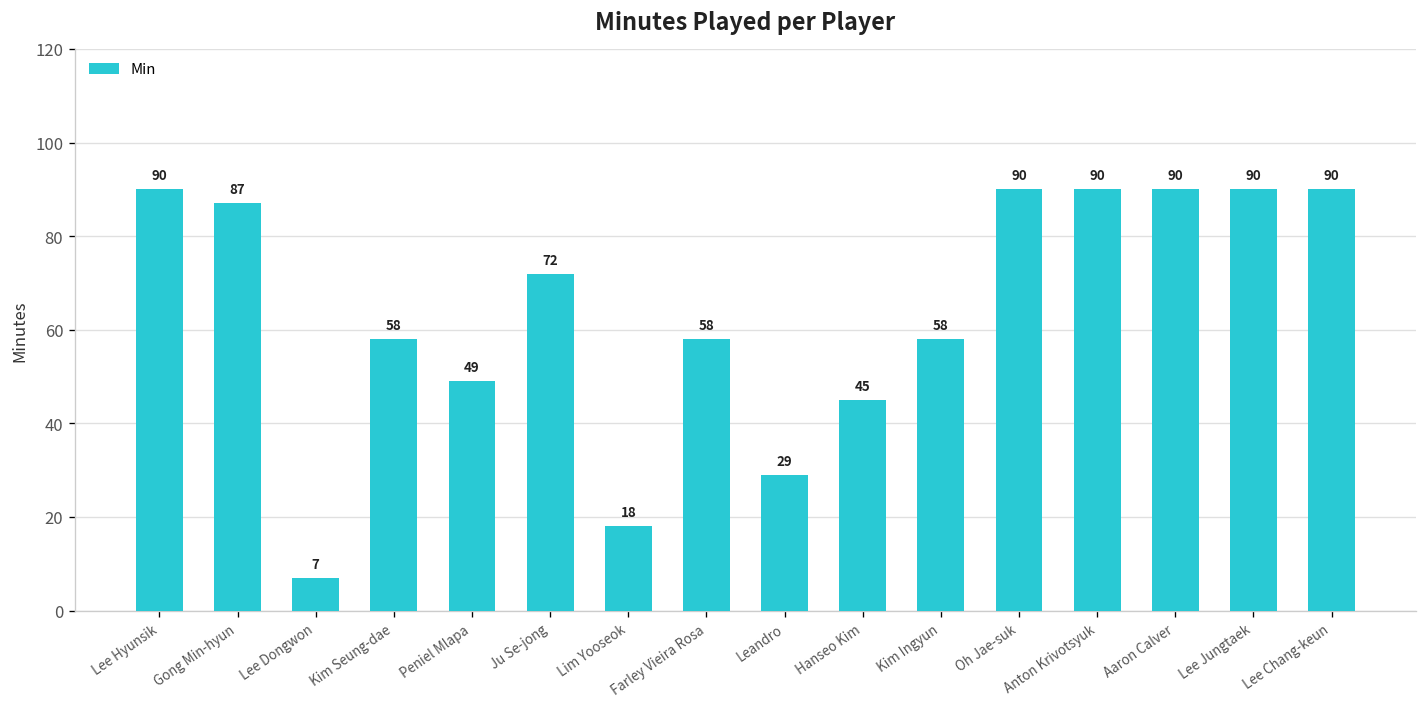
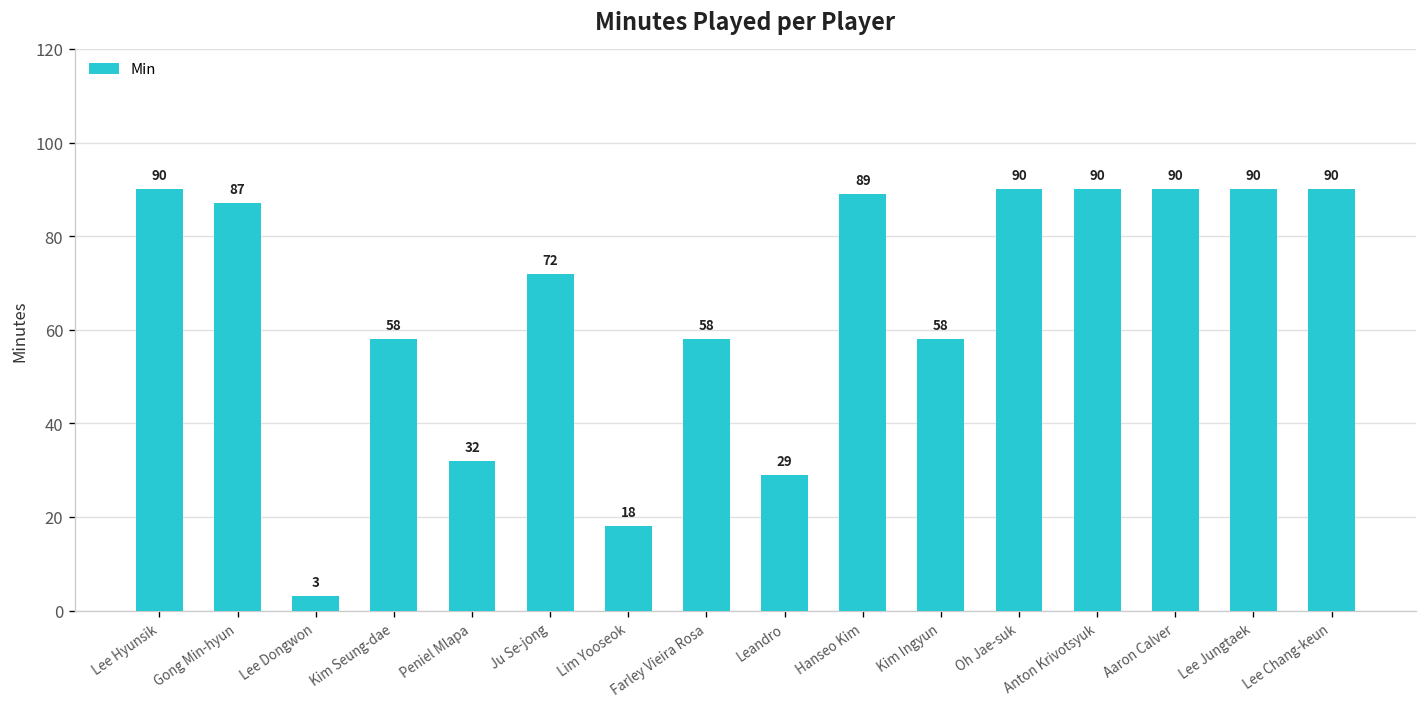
Lee Dongwon: 7 -> 3
Peniel Mlapa: 49 -> 32
Hanseo Kim: 45 -> 89
